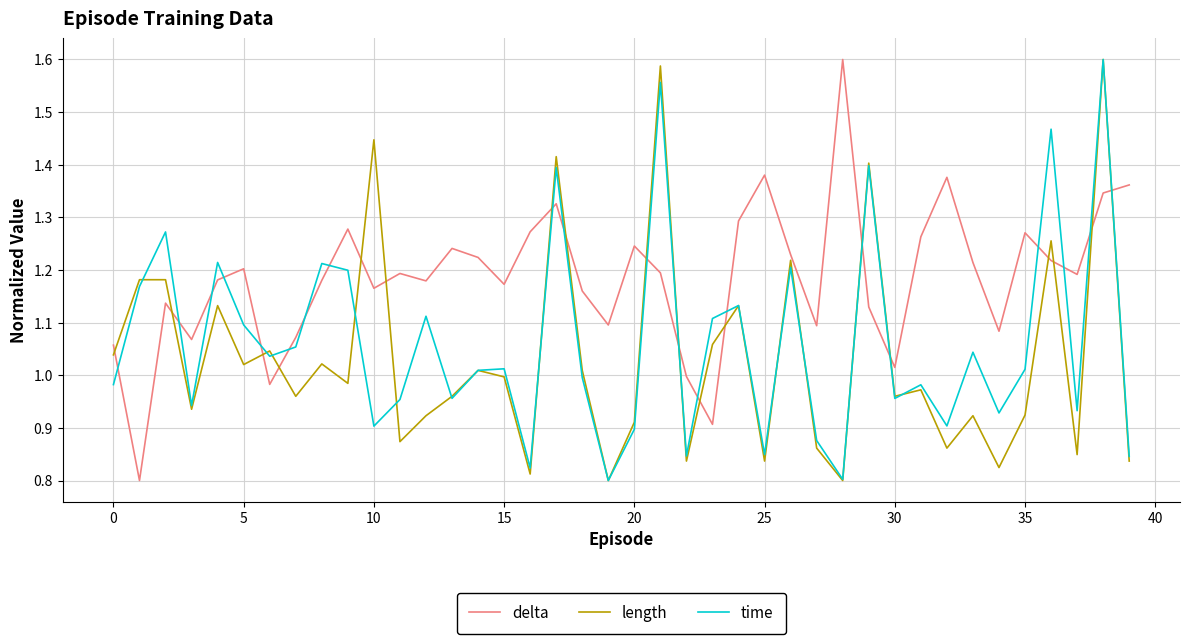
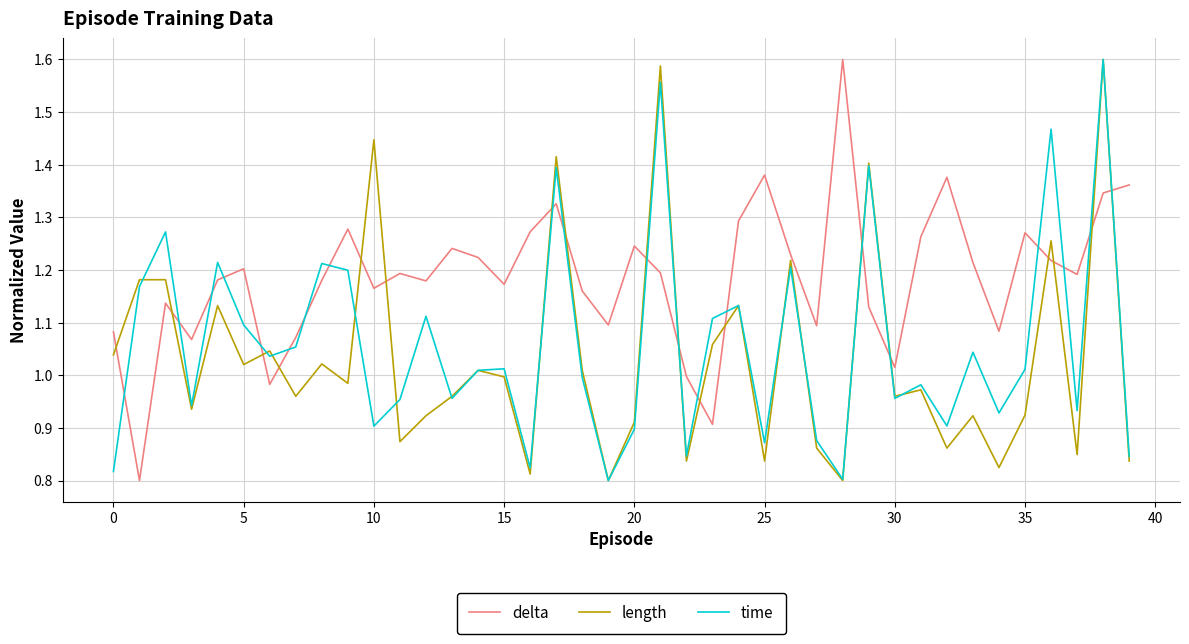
delta, 0: 1.06 -> 1.08
time, 0: 0.98 -> 0.82
time, 25: 0.85 -> 0.87
